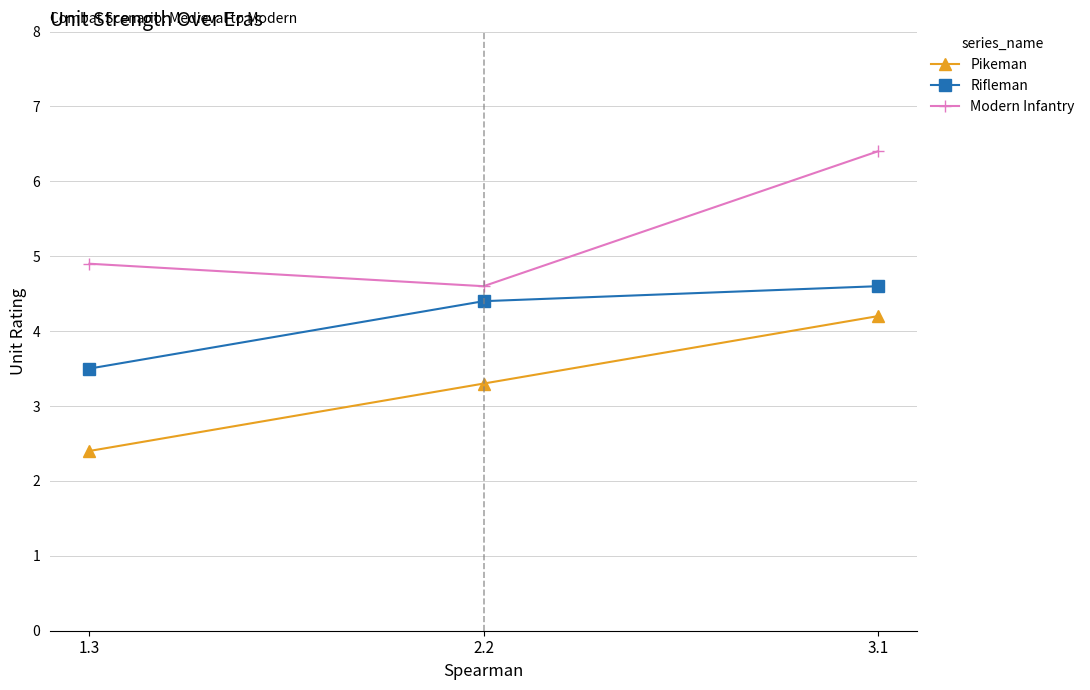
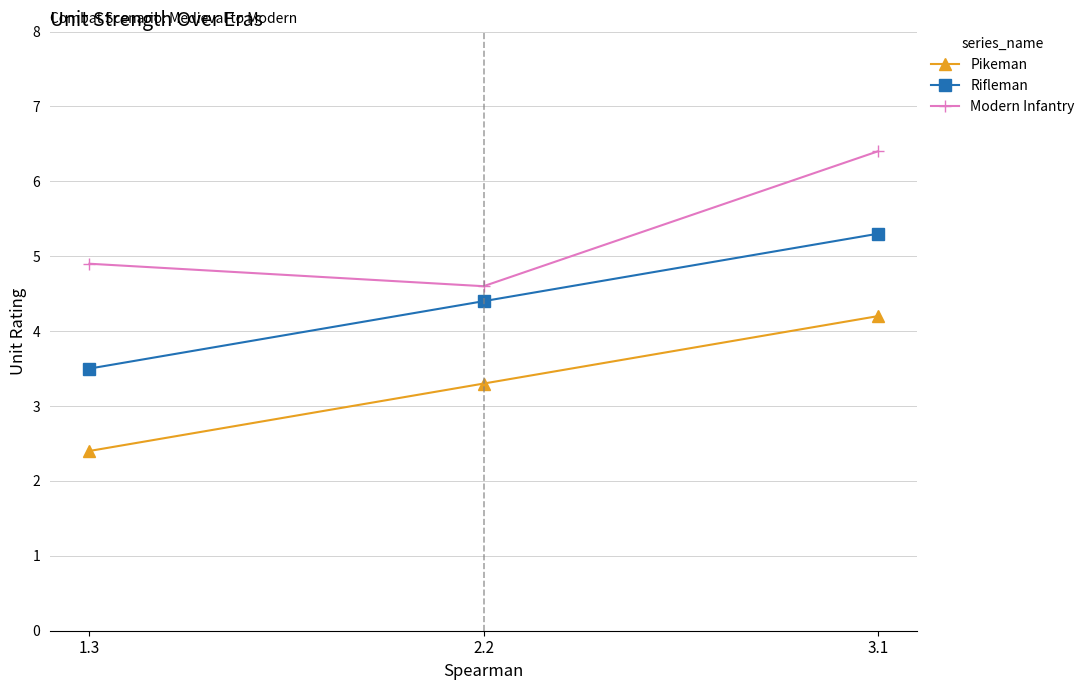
Rifleman, 3.1: 4.6 -> 5.3
